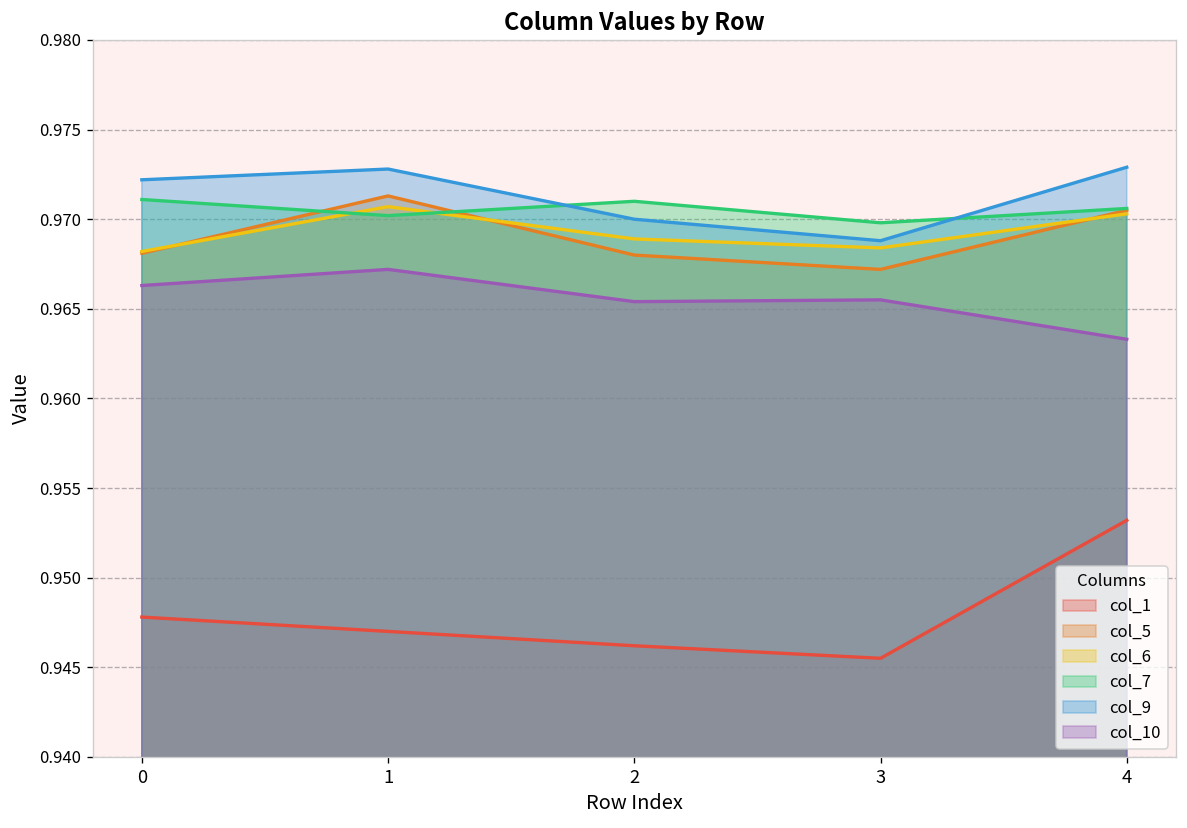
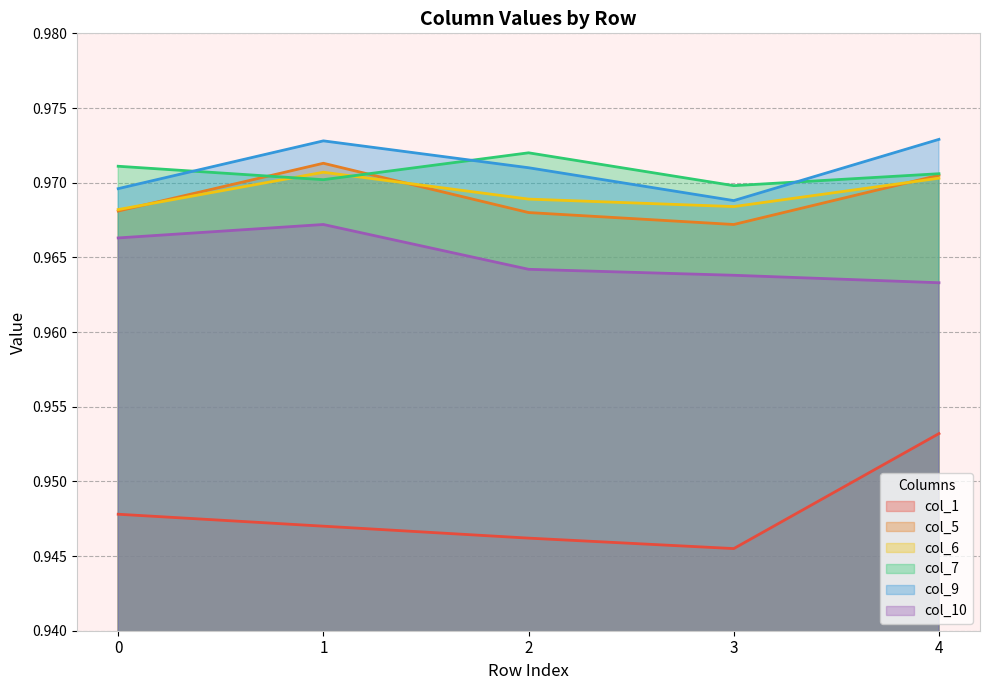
col_9, 0: 0.9722 -> 0.9696
col_7, 2: 0.971 -> 0.972
col_9, 2: 0.970 -> 0.971
col_10, 2: 0.9654 -> 0.9642
col_10, 3: 0.9655 -> 0.9638
